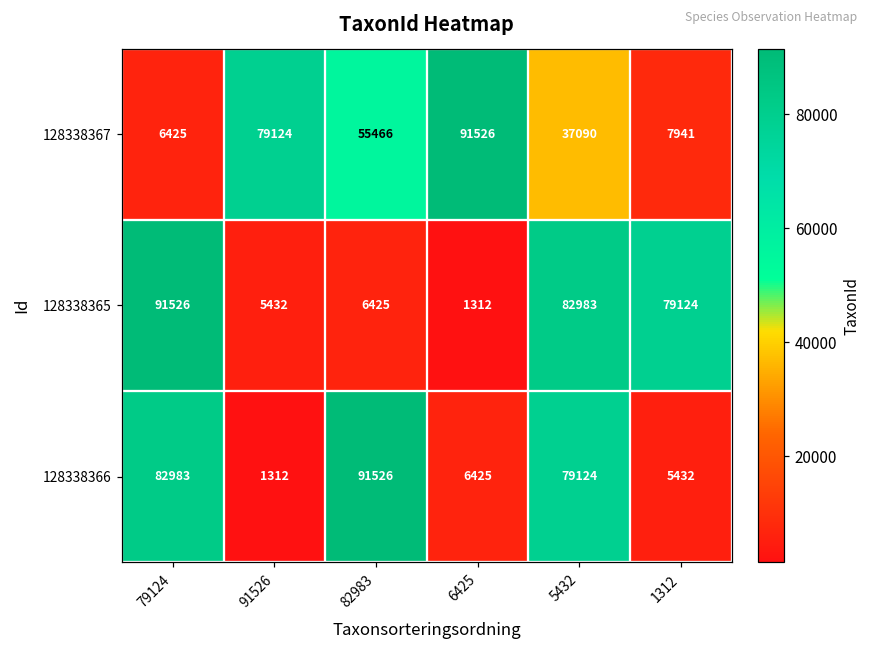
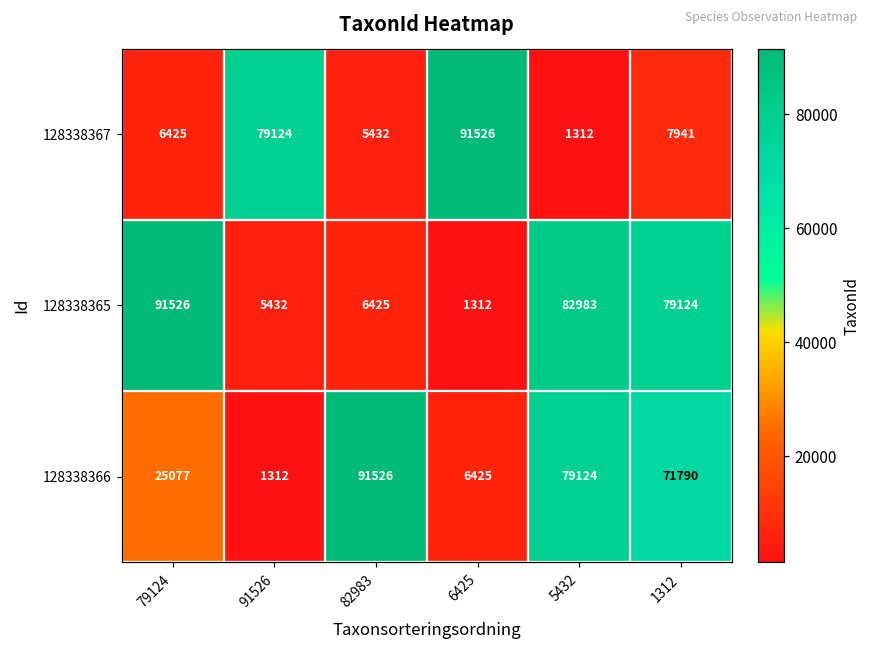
128338367, 82983: 55466 -> 5432
128338367, 5432: 37090 -> 1312
128338366, 79124: 82983 -> 25077
128338366, 1312: 5432 -> 71790
